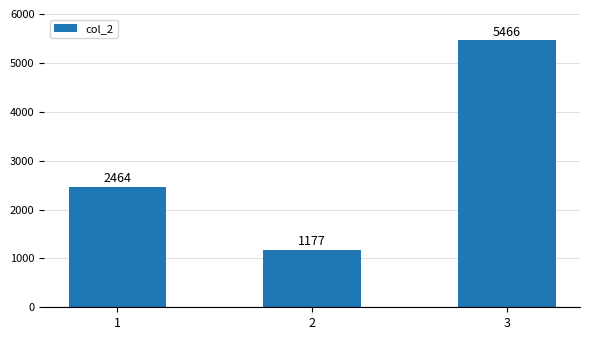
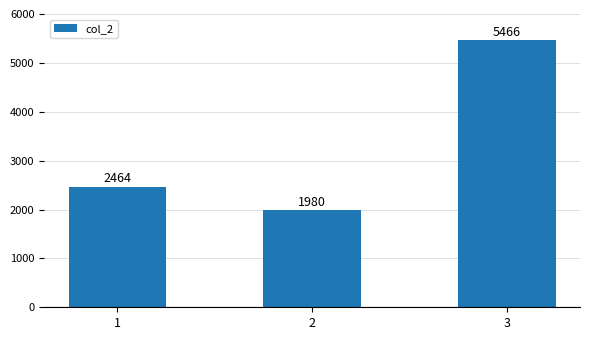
2: 1177 -> 1980
